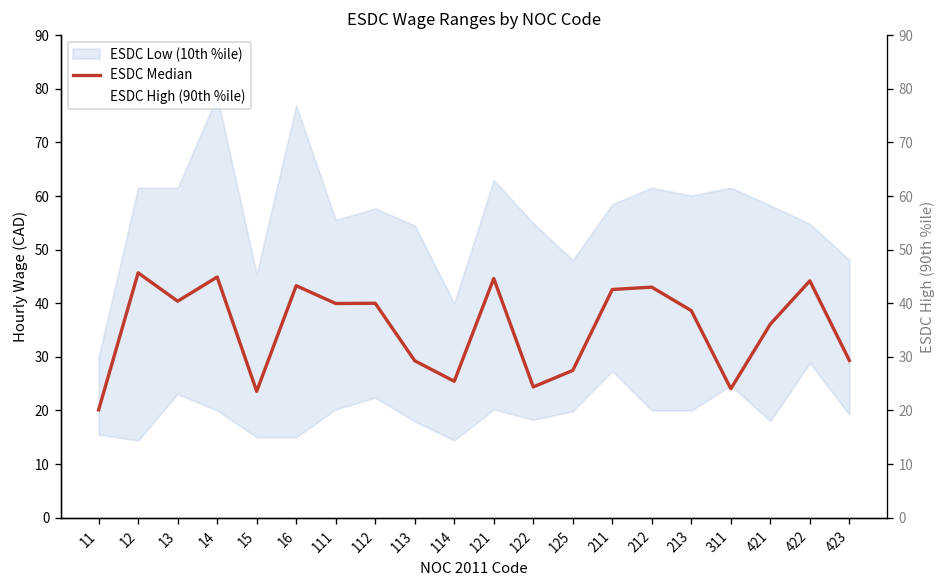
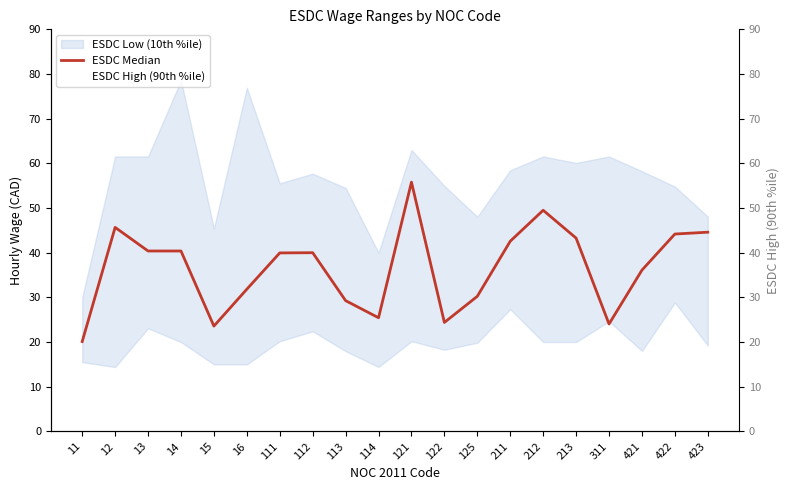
ESDC Median, 14: 45 -> 40
ESDC Median, 16: 43 -> 32
ESDC Median, 121: 45 -> 56
ESDC Median, 125: 27 -> 30
ESDC Median, 212: 43 -> 50
ESDC Median, 213: 39 -> 43
ESDC Median, 423: 29 -> 45
